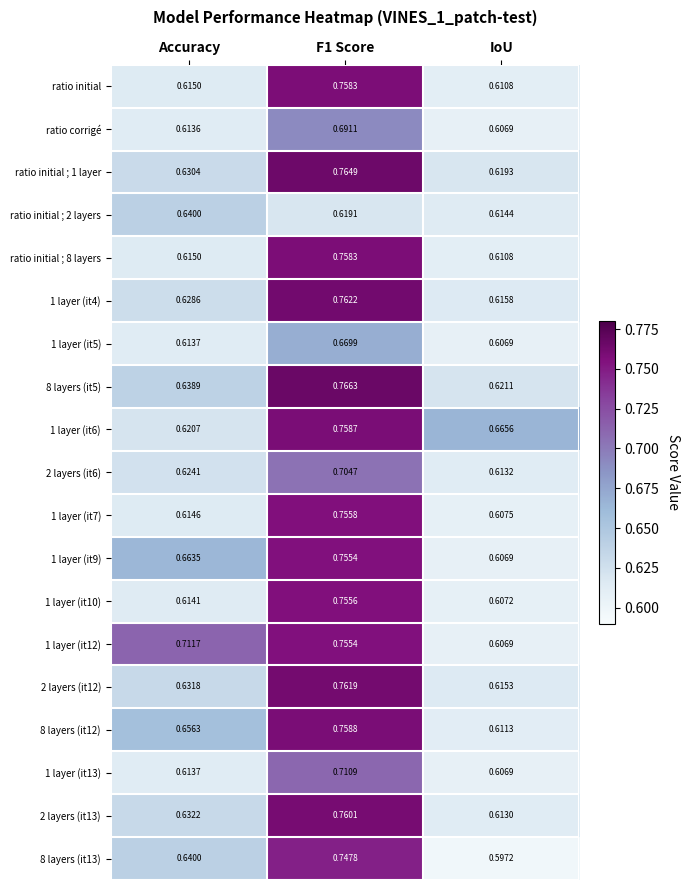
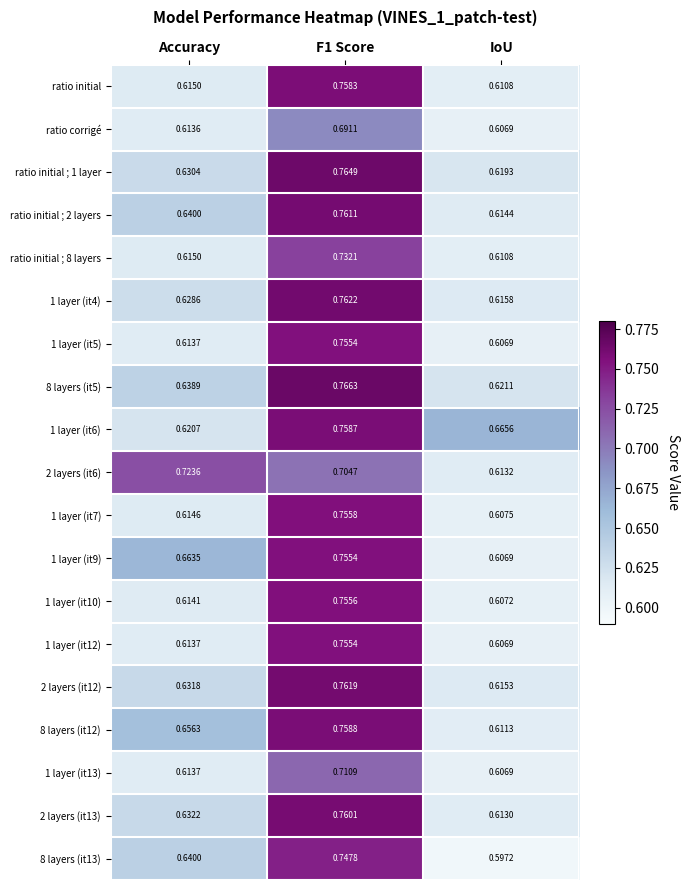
ratio initial ; 2 layers, F1 Score: 0.6191 -> 0.7611
ratio initial ; 8 layers, F1 Score: 0.7583 -> 0.7321
1 layer (it5), F1 Score: 0.6699 -> 0.7554
2 layers (it6), Accuracy: 0.6241 -> 0.7236
1 layer (it12), Accuracy: 0.7117 -> 0.6137
